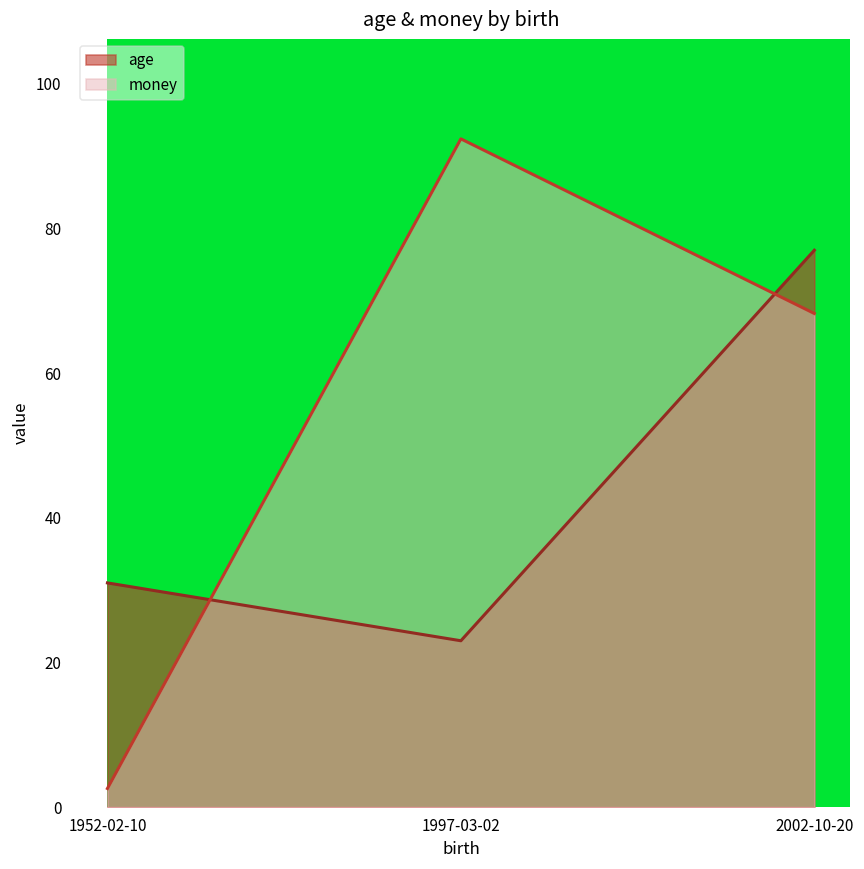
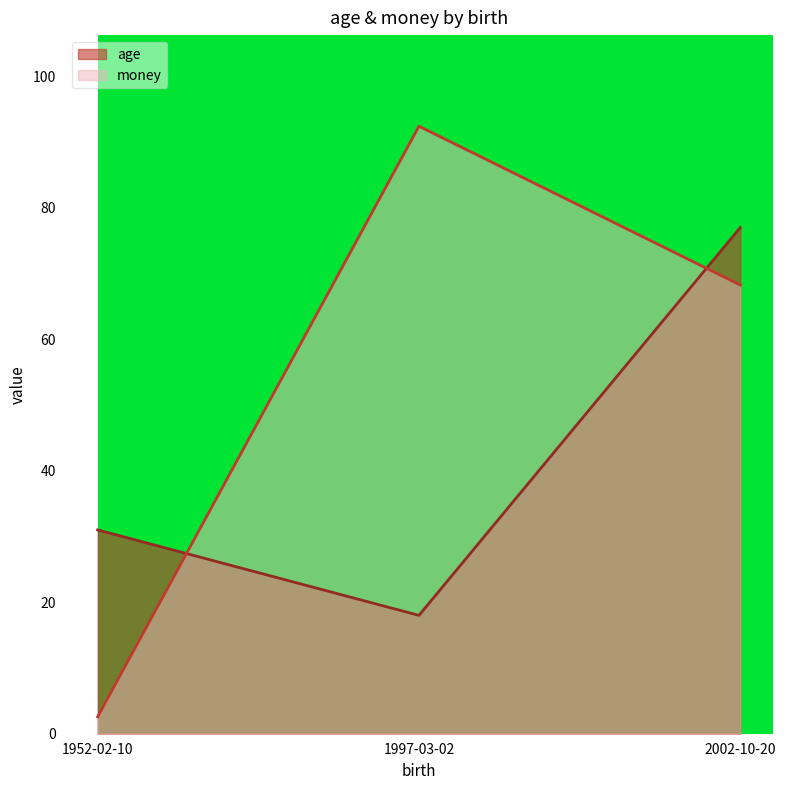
age, 1997-03-02: 23 -> 18
